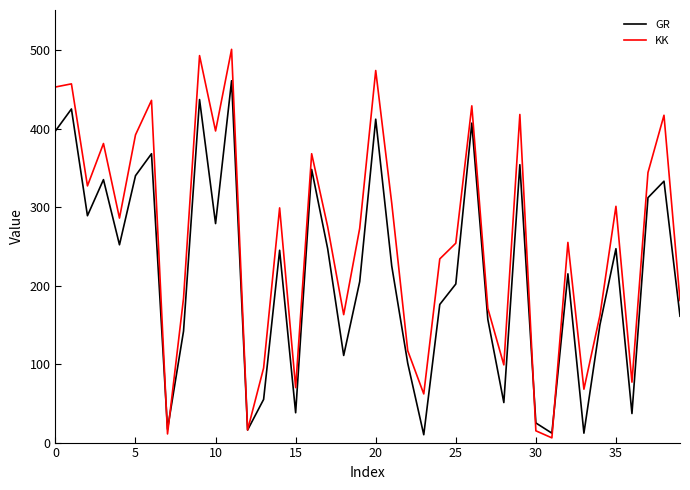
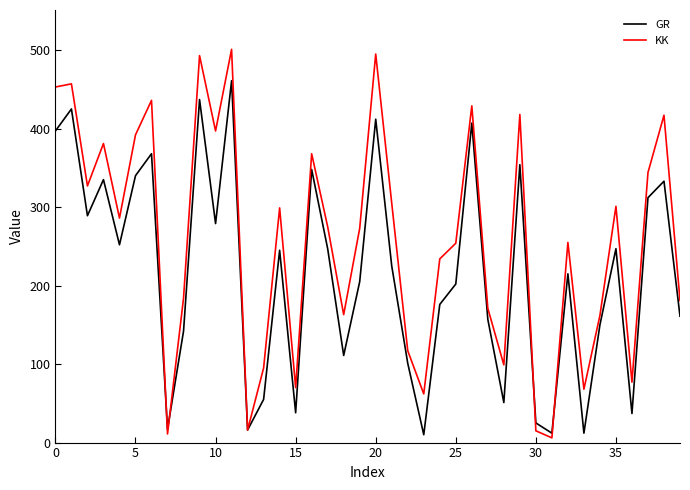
KK, 20: 470 -> 500
